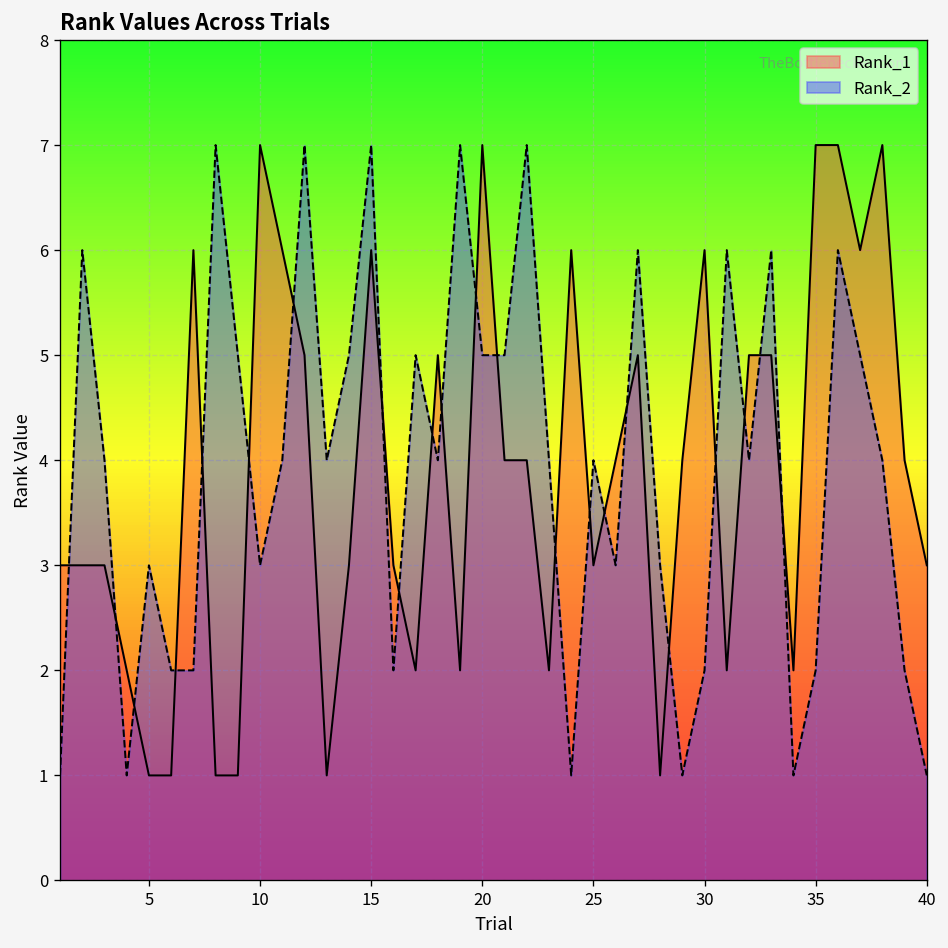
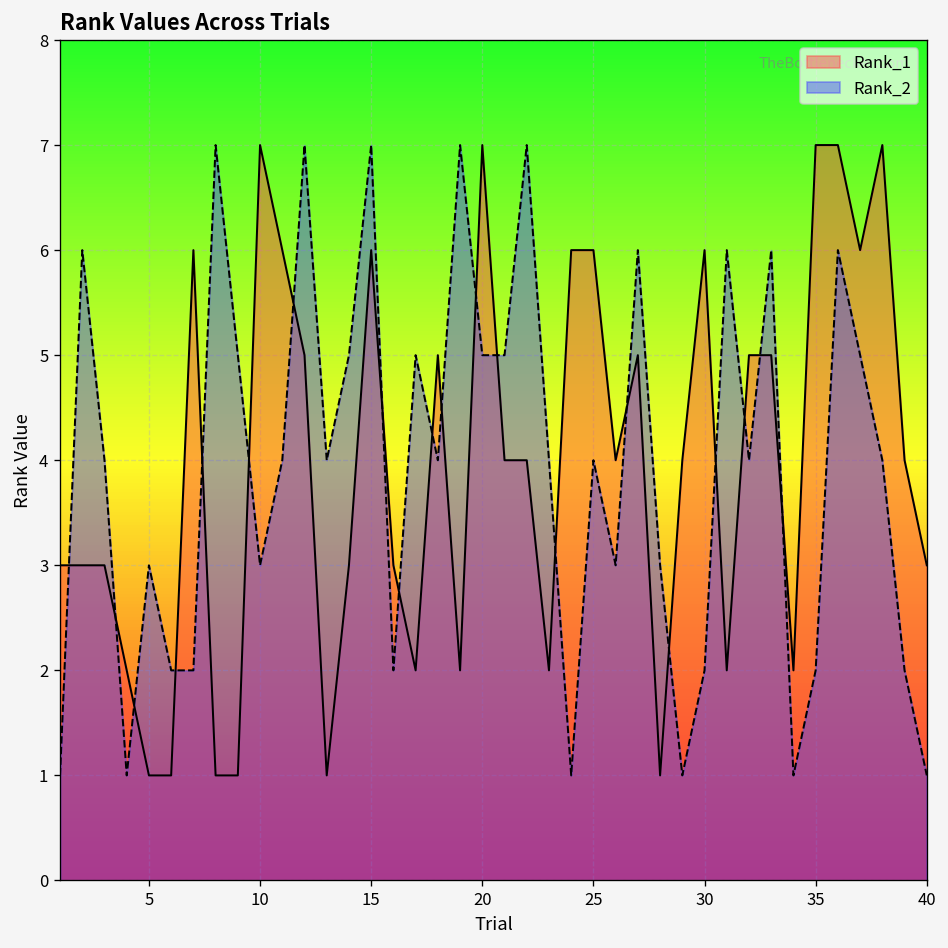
Rank_1, 25: 3 -> 6
